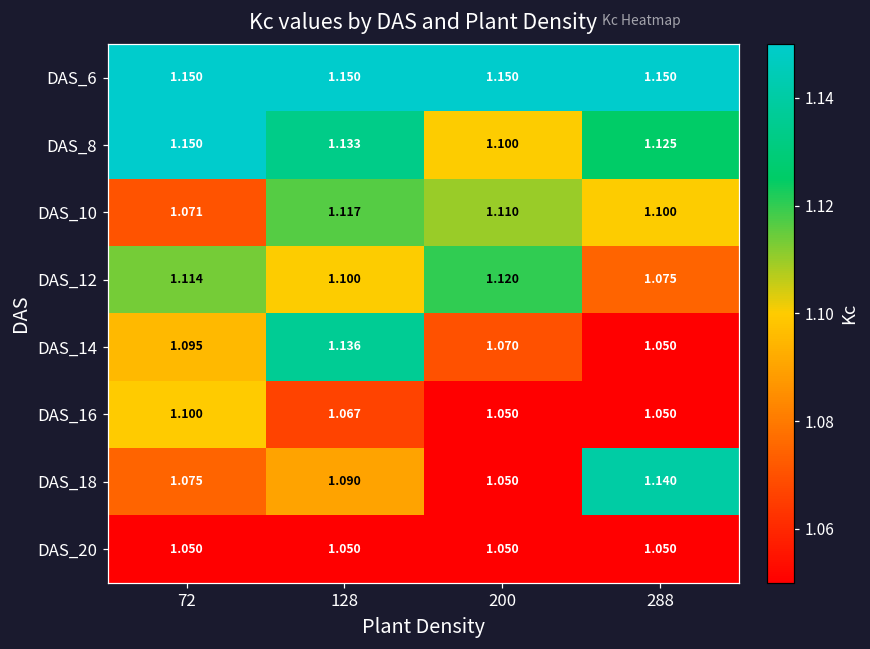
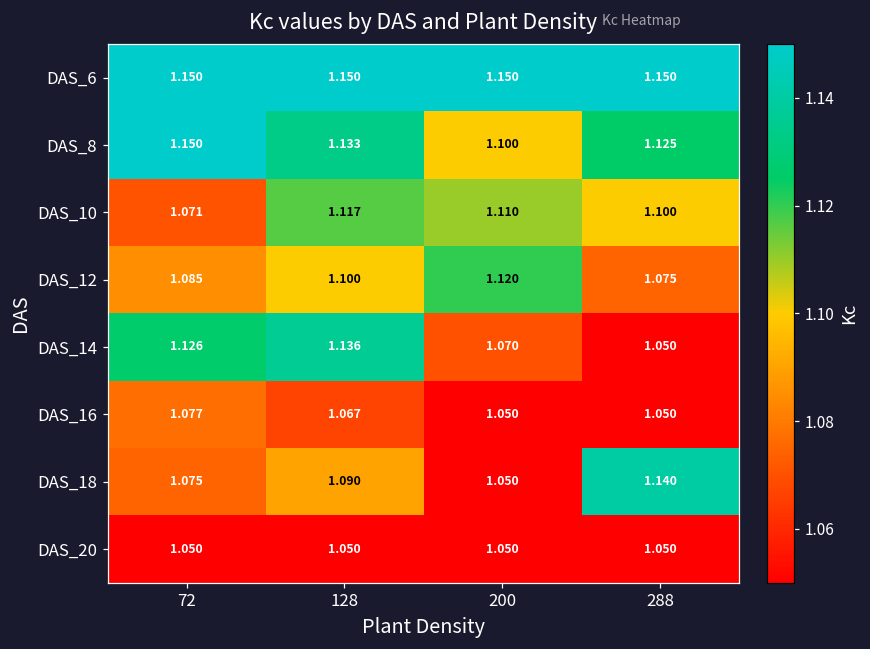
DAS_12, 72: 1.114 -> 1.085
DAS_14, 72: 1.095 -> 1.126
DAS_16, 72: 1.100 -> 1.077
